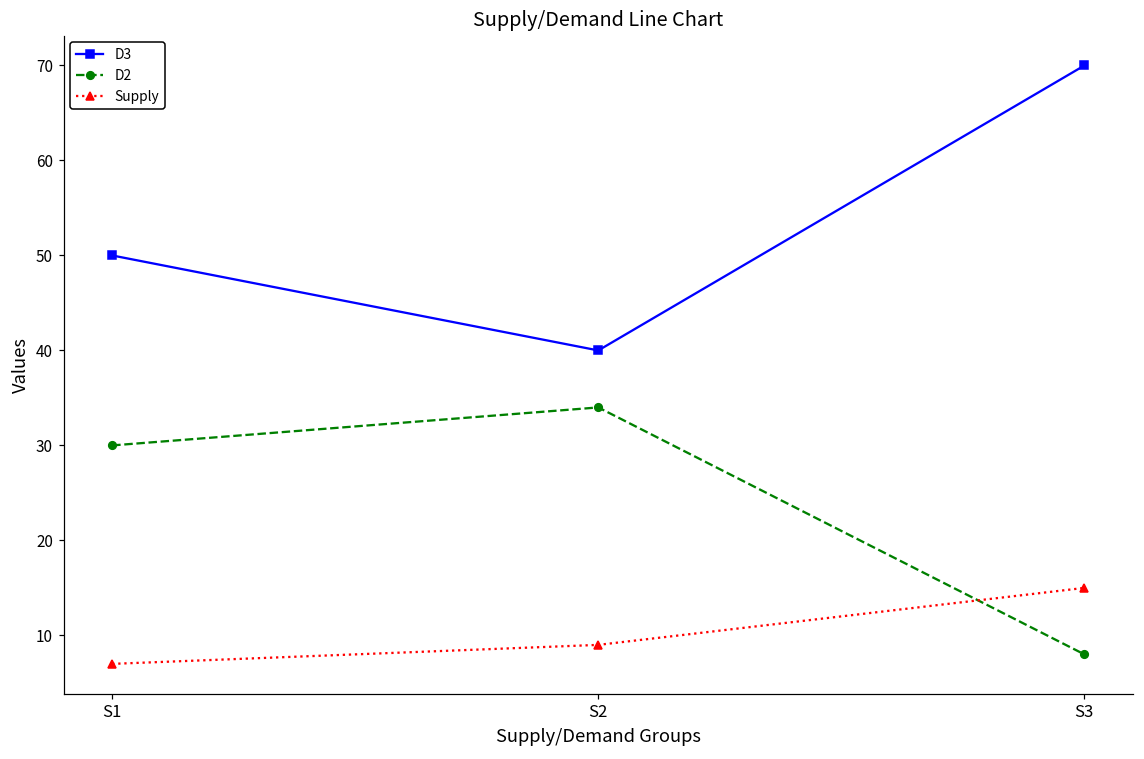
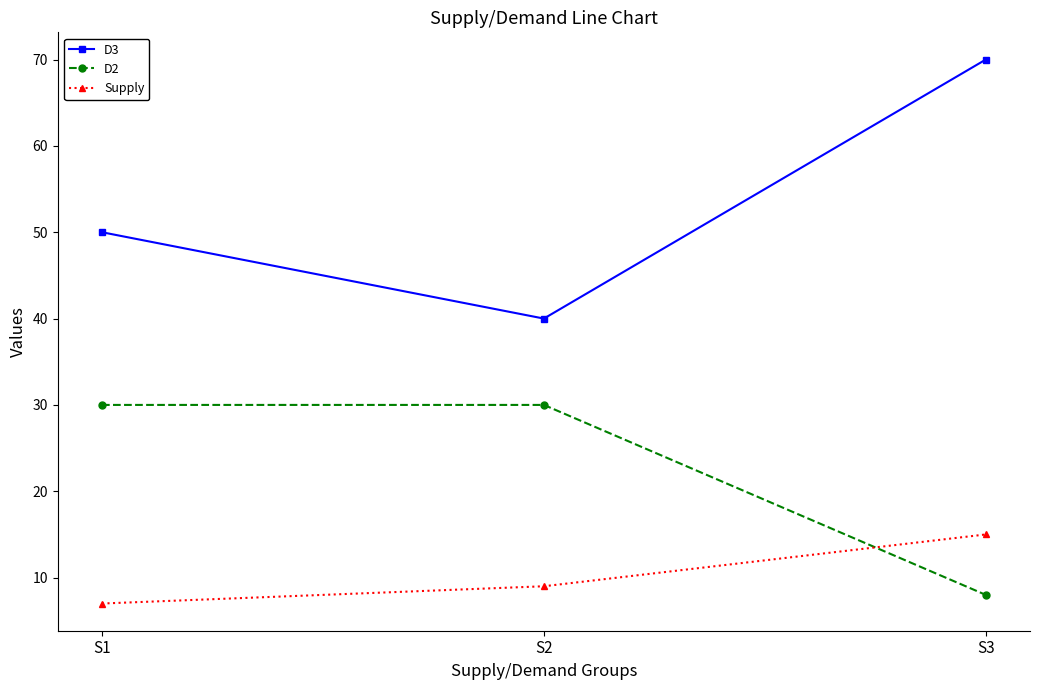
D2, S2: 34 -> 30
